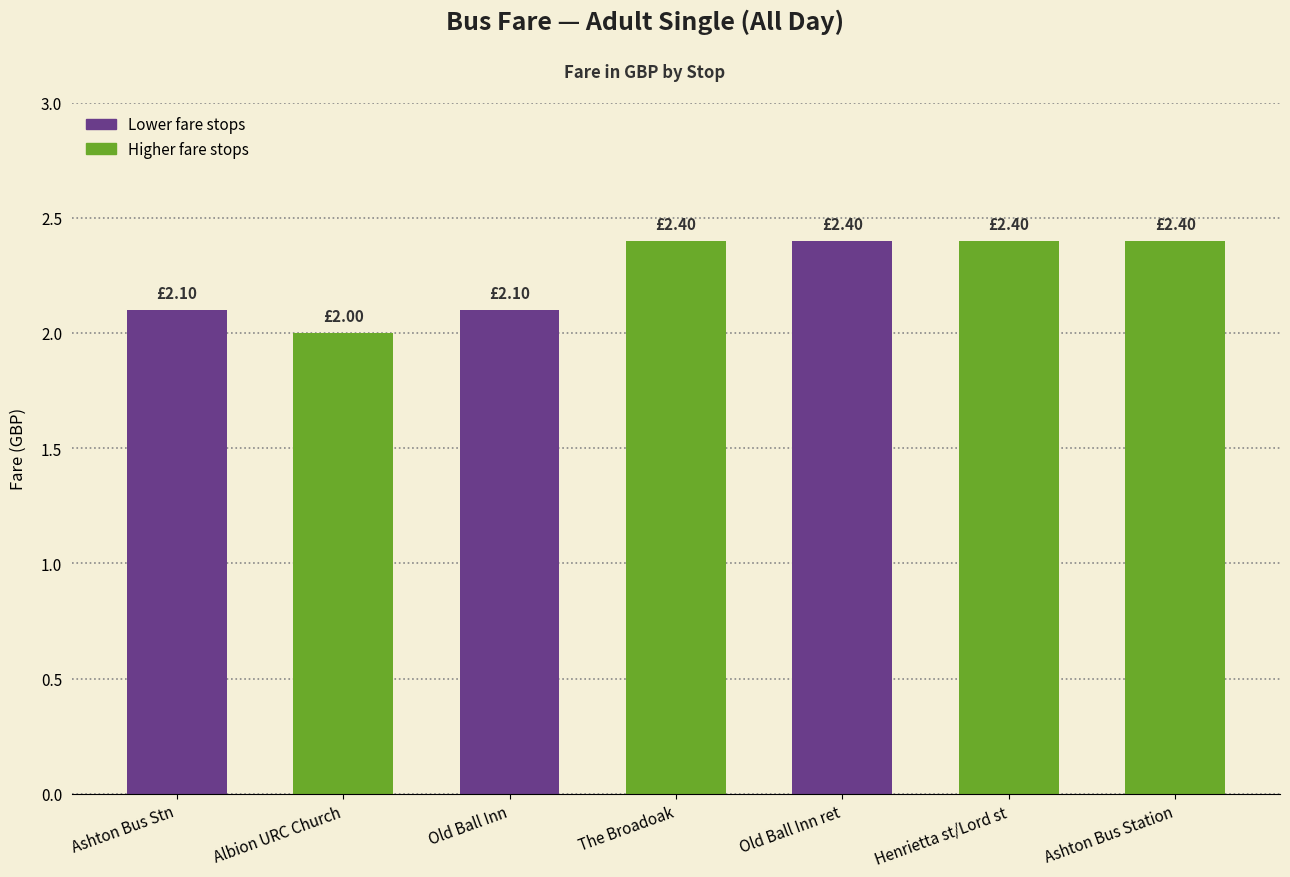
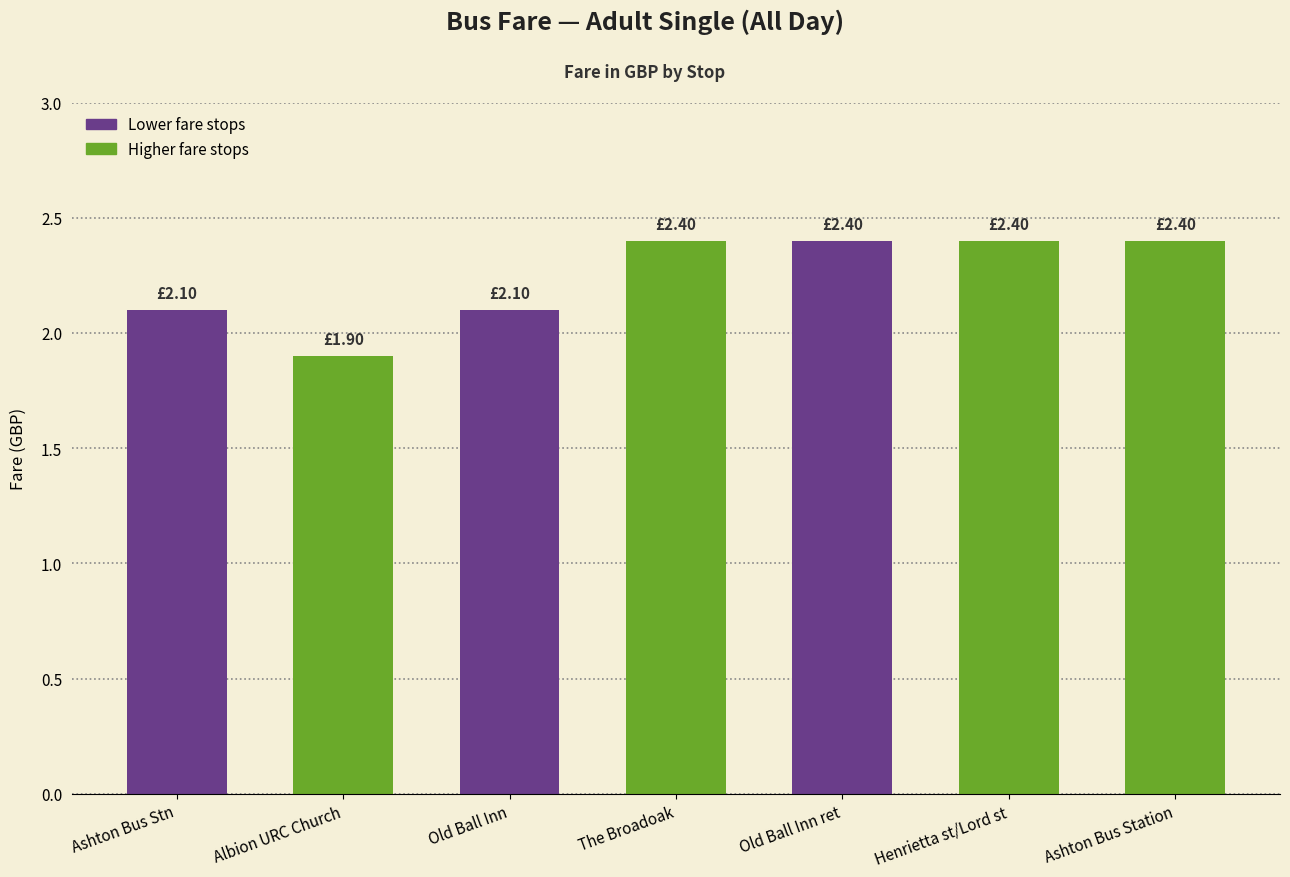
Albion URC Church: £2.00 -> £1.90
